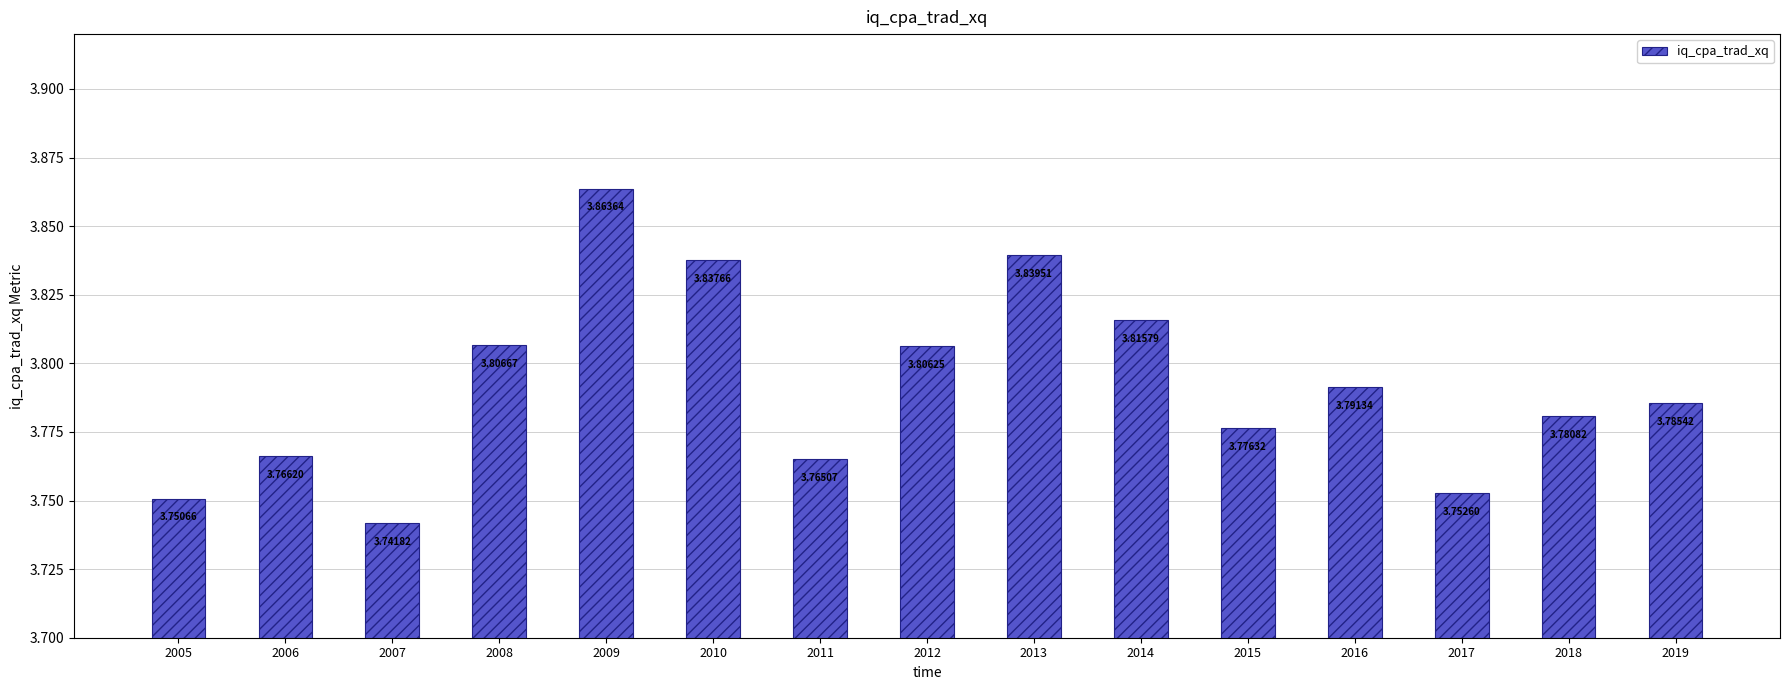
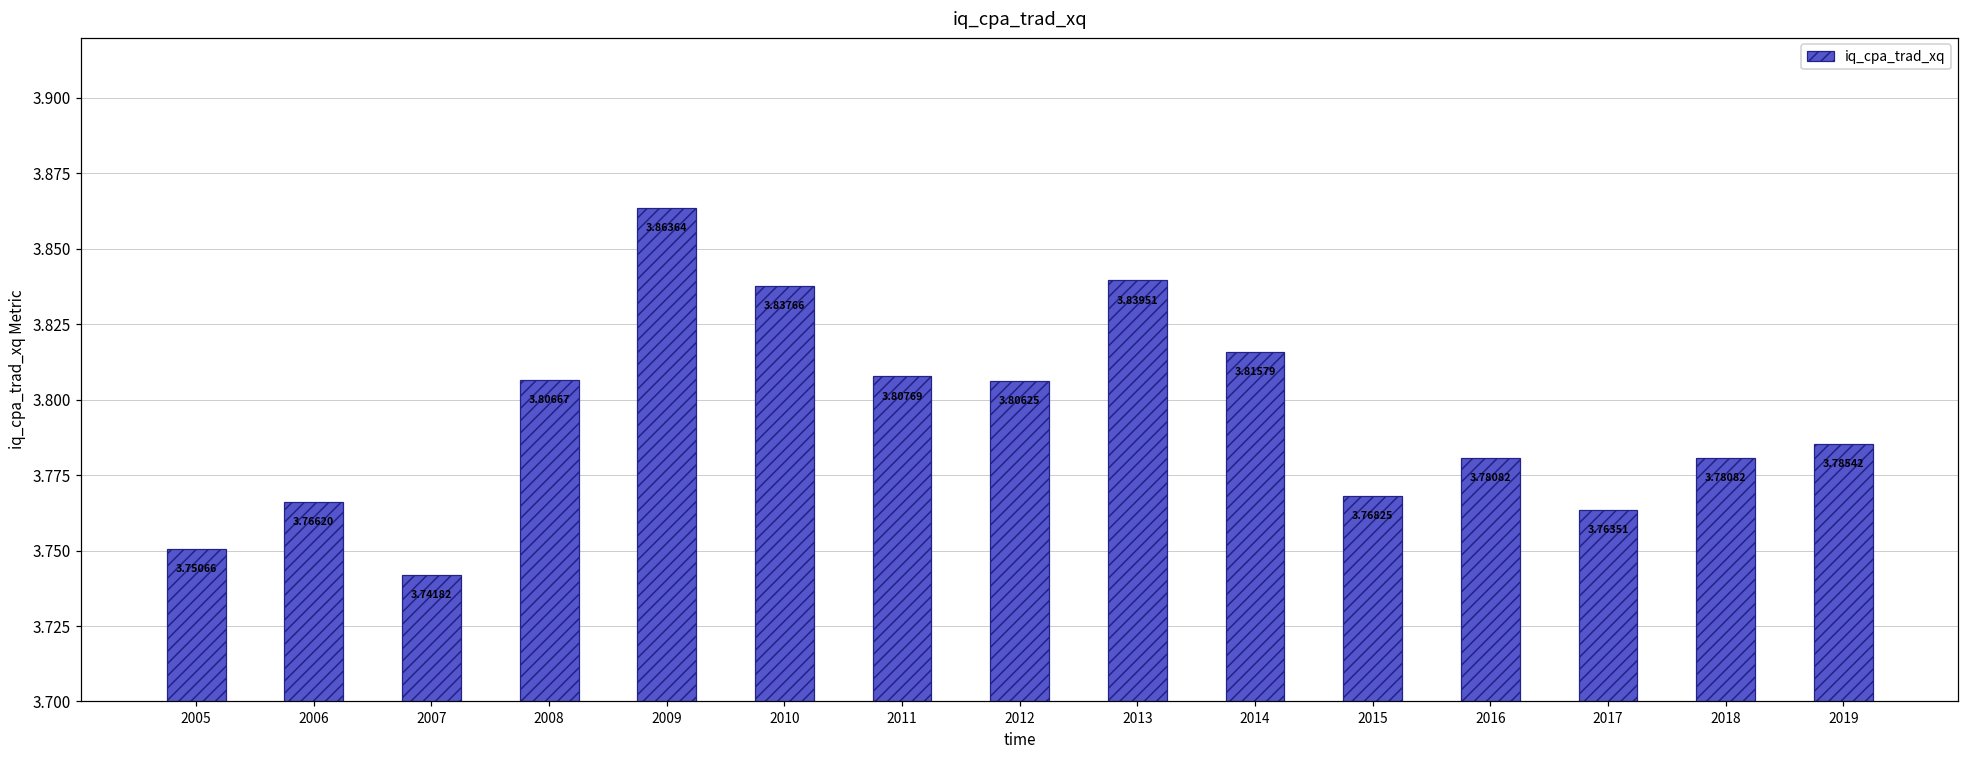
2011: 3.76507 -> 3.80769
2015: 3.77632 -> 3.76825
2016: 3.79134 -> 3.78082
2017: 3.75260 -> 3.76351
